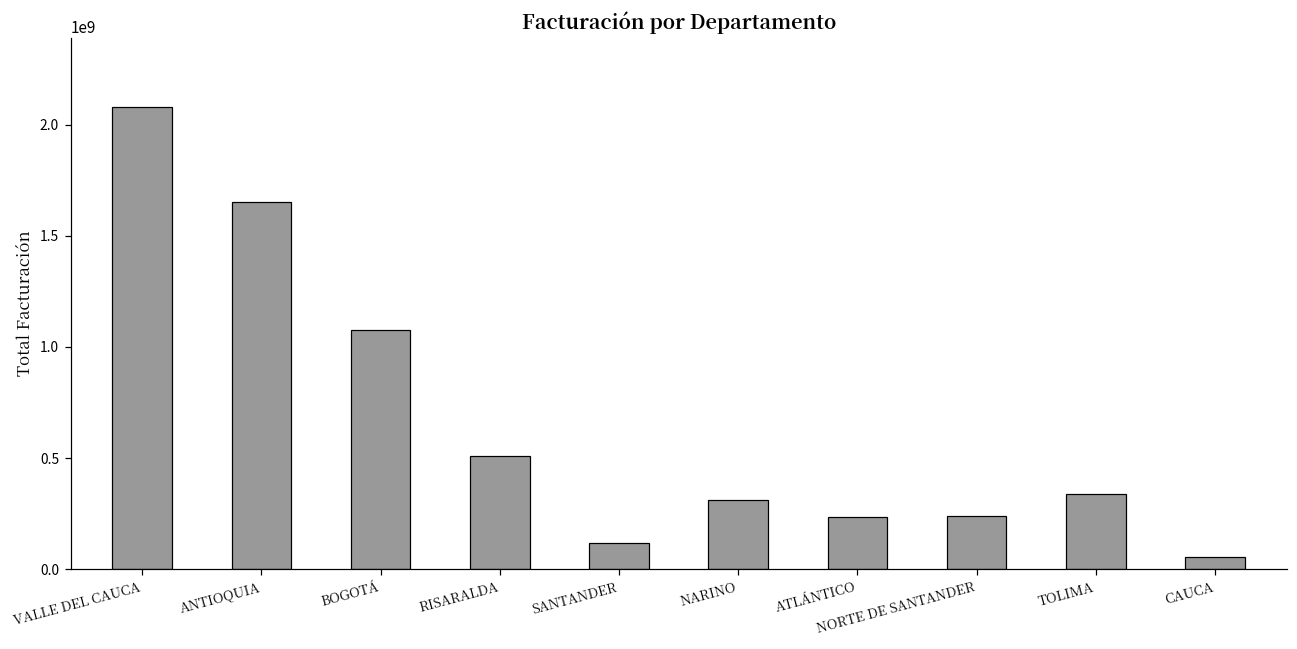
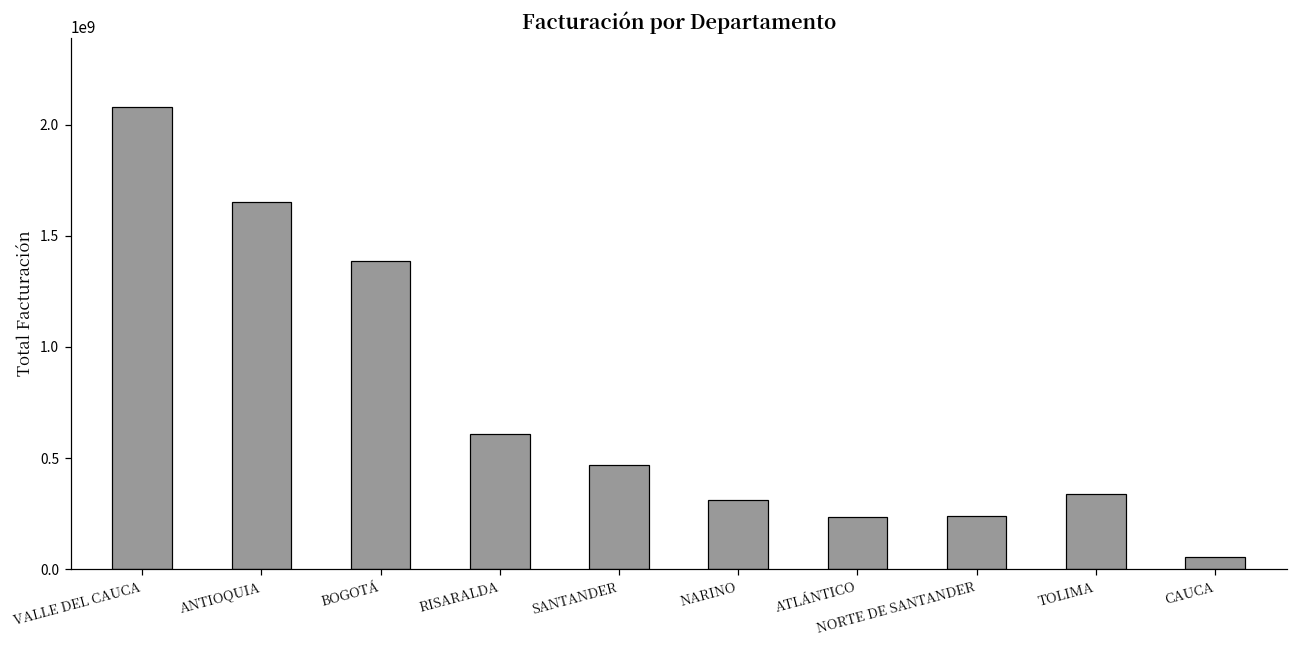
BOGOTÁ: 1080000000 -> 1390000000
RISARALDA: 510000000 -> 610000000
SANTANDER: 120000000 -> 470000000
